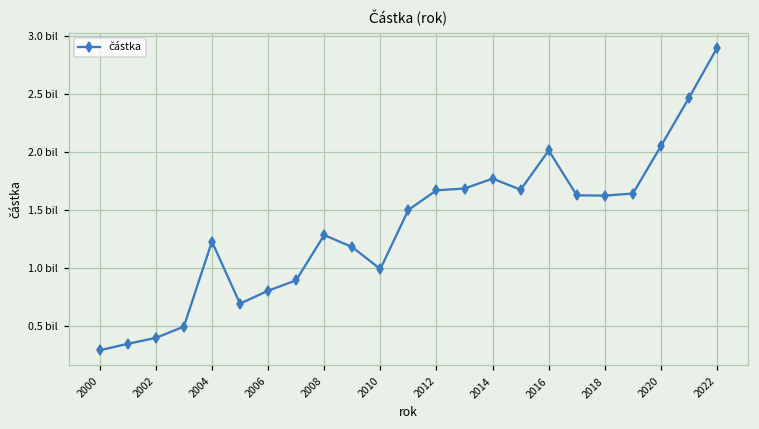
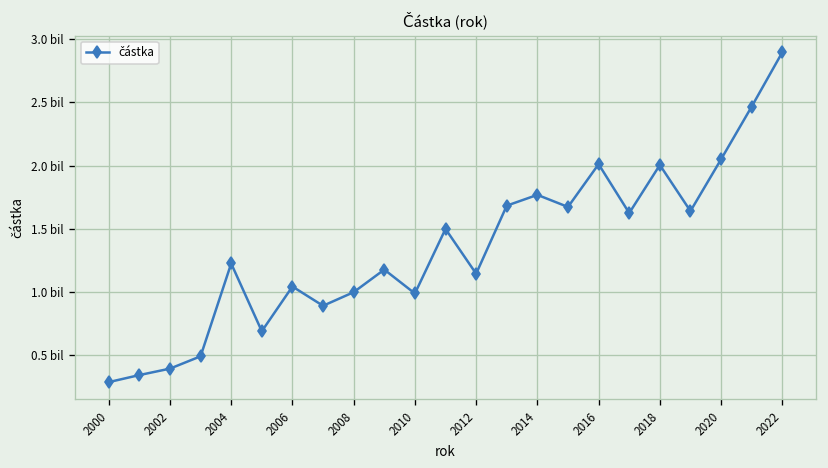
2006: 0.80 bil -> 1.04 bil
2008: 1.28 bil -> 1.00 bil
2012: 1.67 bil -> 1.15 bil
2018: 1.62 bil -> 2.00 bil
